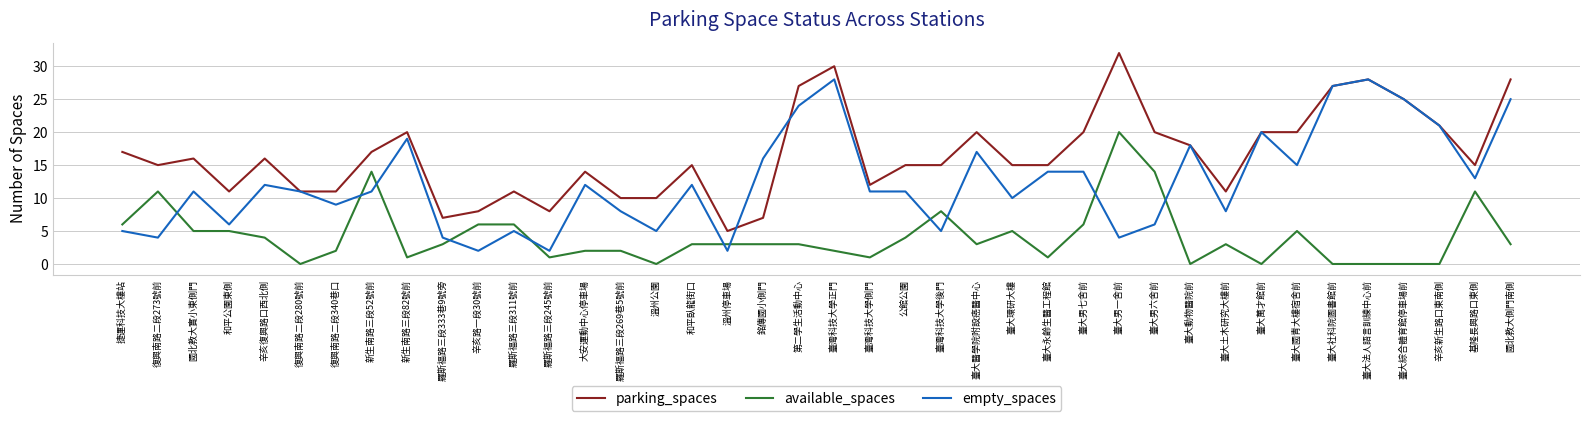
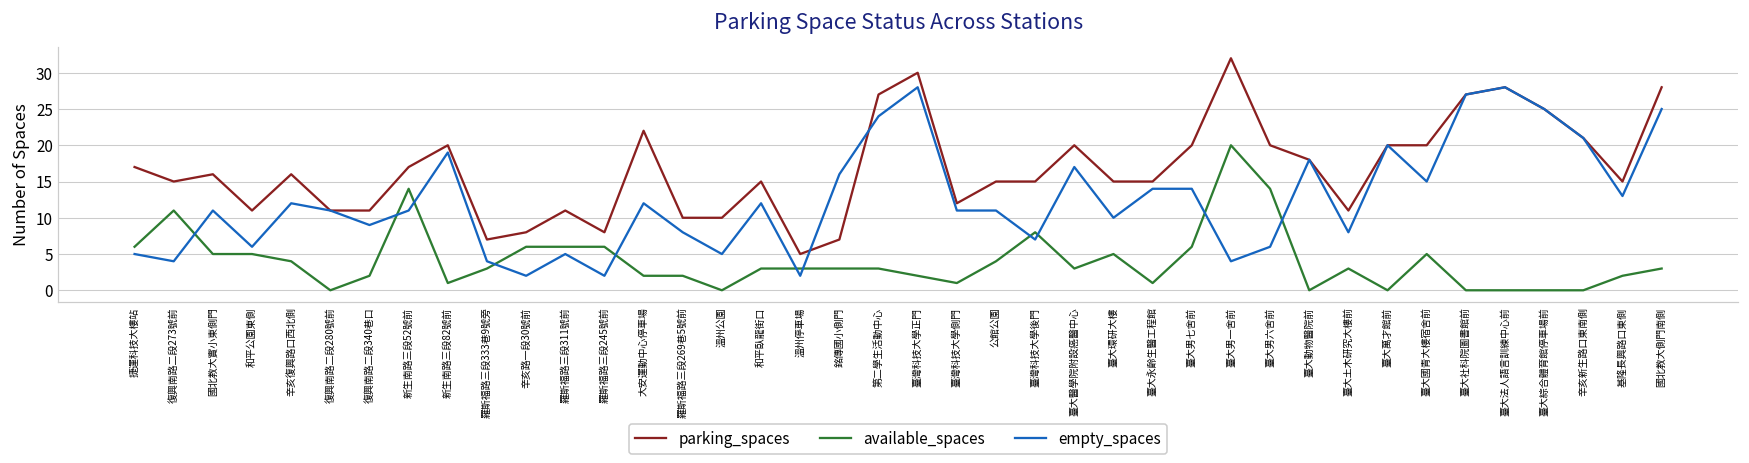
available_spaces, 羅斯福路三段245號前: 1 -> 6
parking_spaces, 大安運動中心停車場: 14 -> 22
empty_spaces, 臺灣科技大學後門: 5 -> 7
available_spaces, 基隆長興路口東側: 11 -> 2
